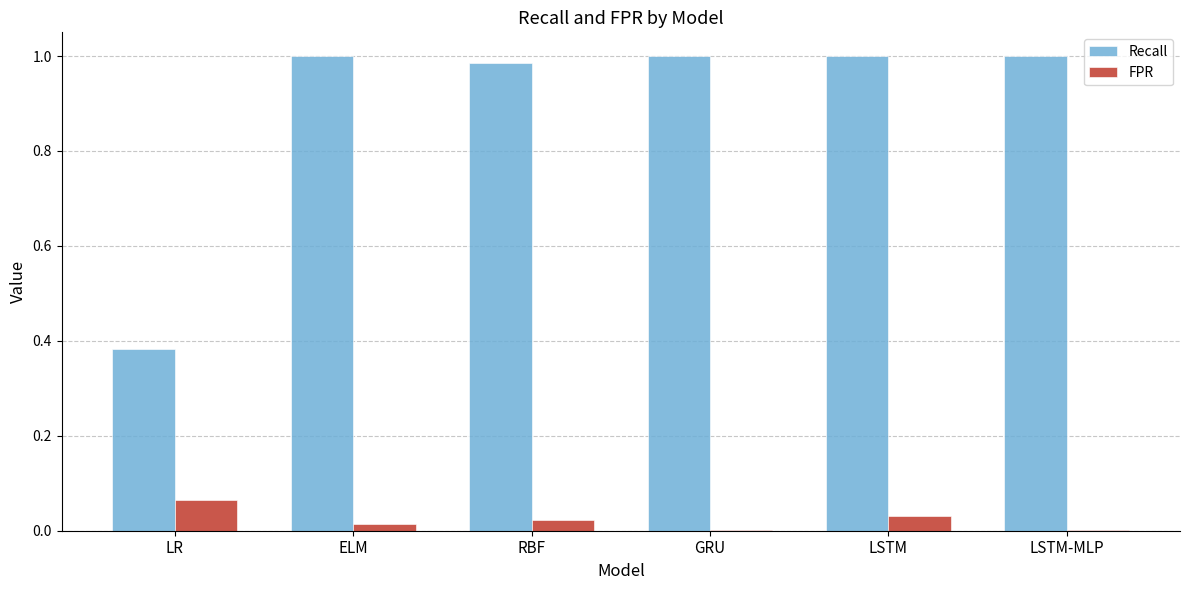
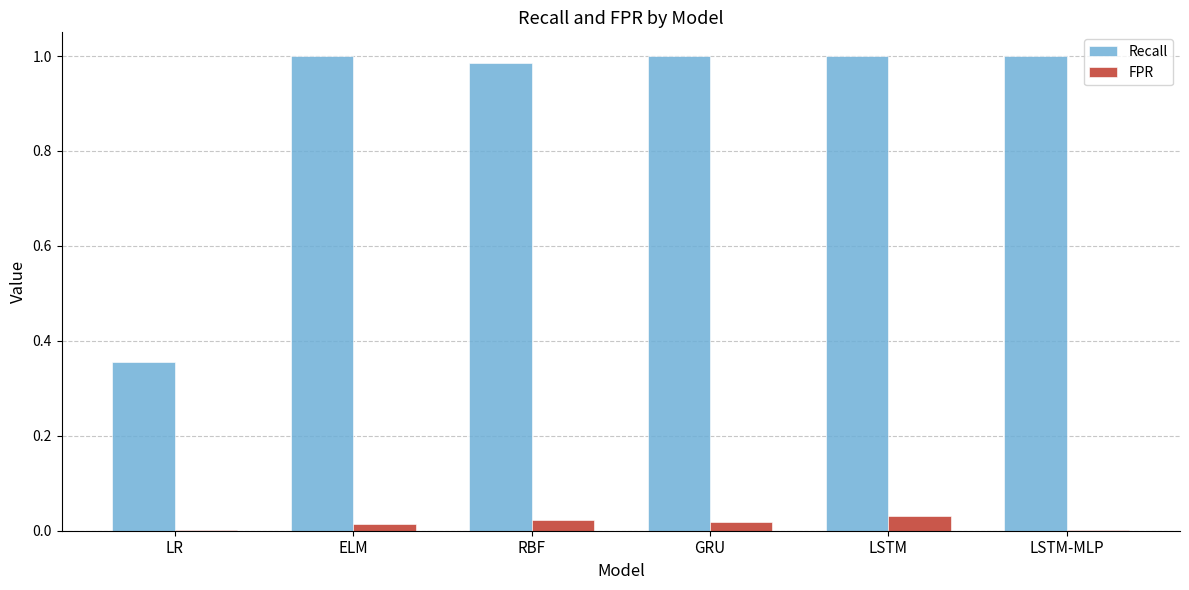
Recall, LR: 0.38 -> 0.35
FPR, LR: 0.06 -> 0.00
FPR, GRU: 0.00 -> 0.02
